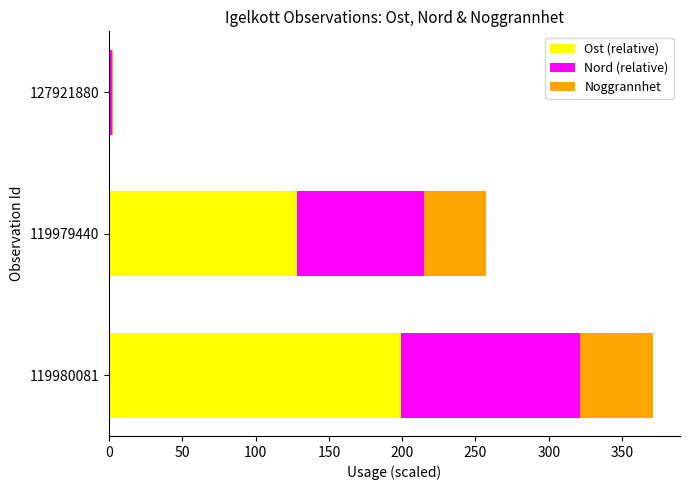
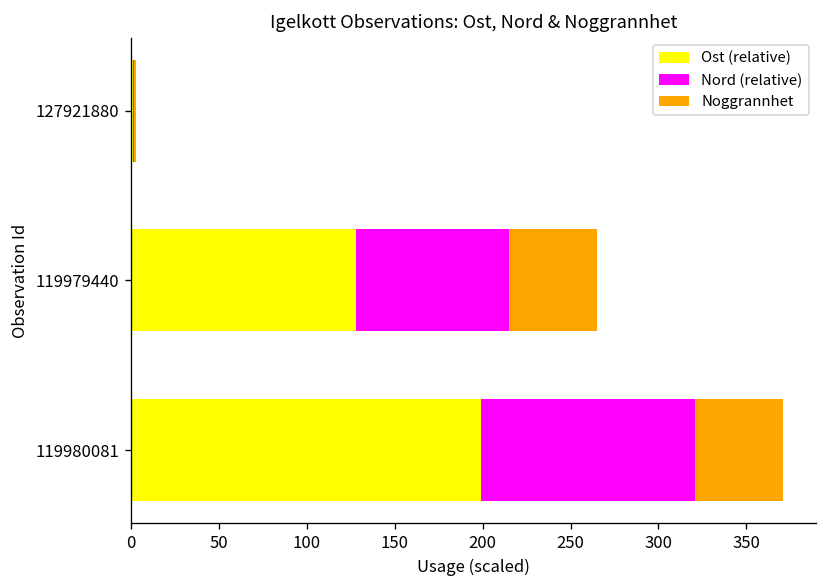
Noggrannhet, 119979440: 42 -> 50
